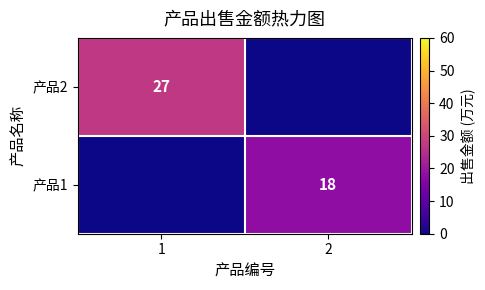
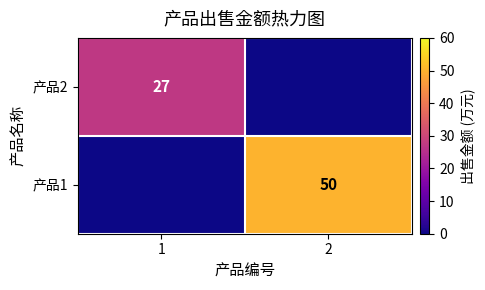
产品1, 2: 18 -> 50
